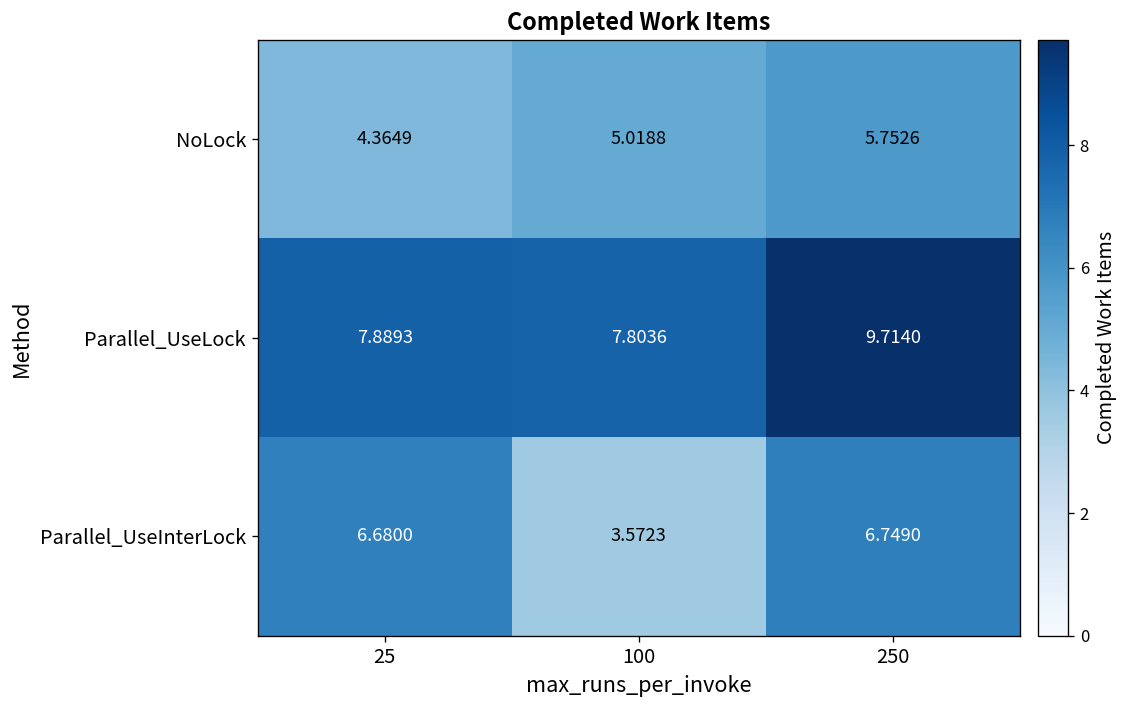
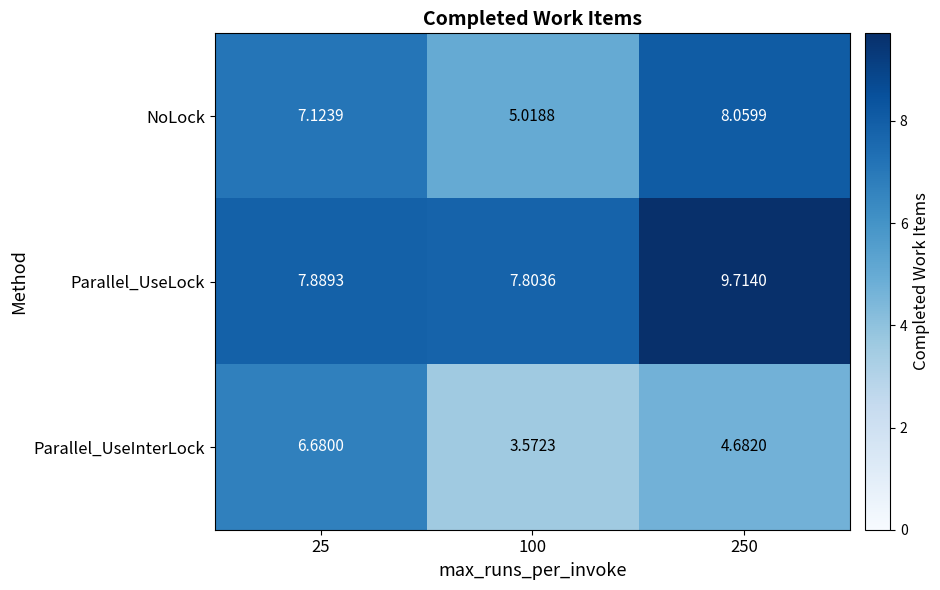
NoLock, 25: 4.3649 -> 7.1239
NoLock, 250: 5.7526 -> 8.0599
Parallel_UseInterLock, 250: 6.7490 -> 4.6820
